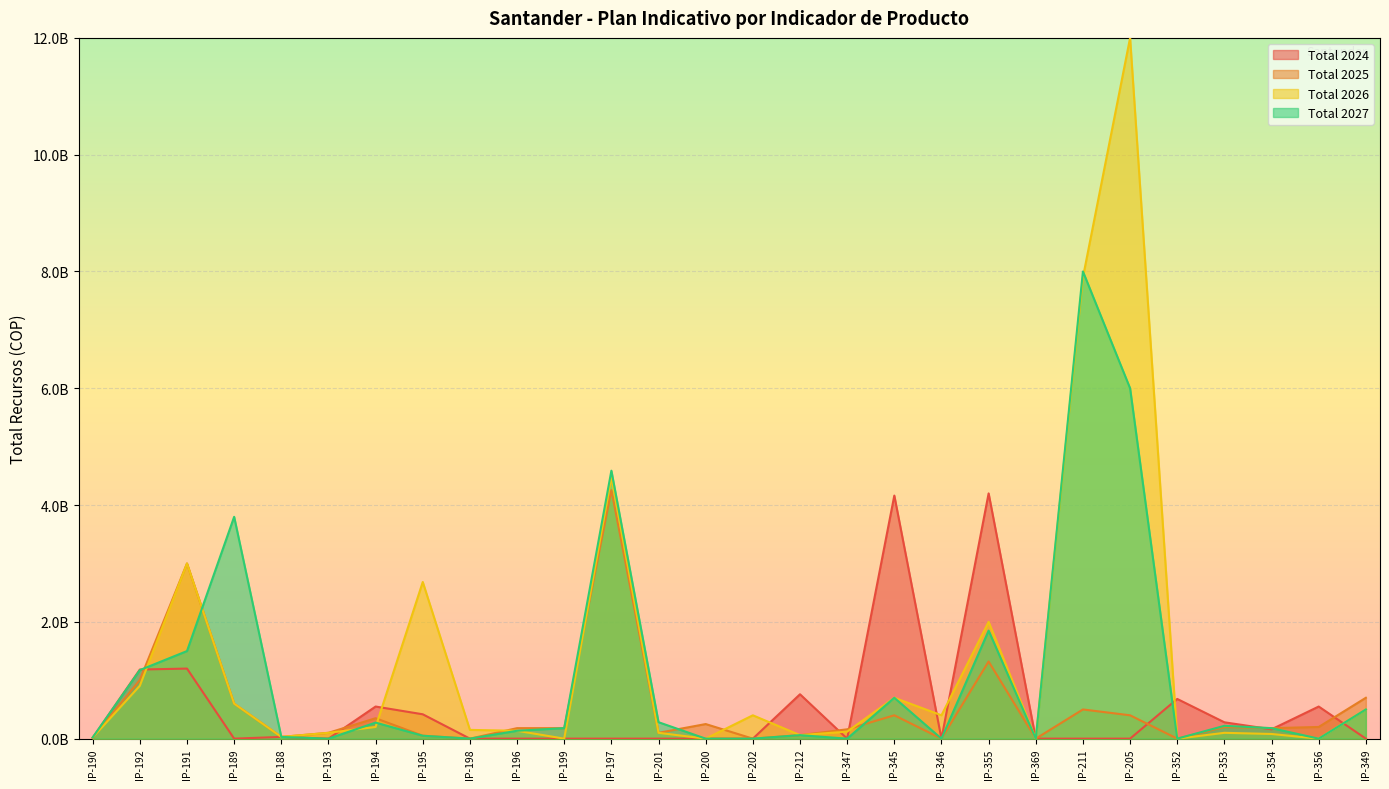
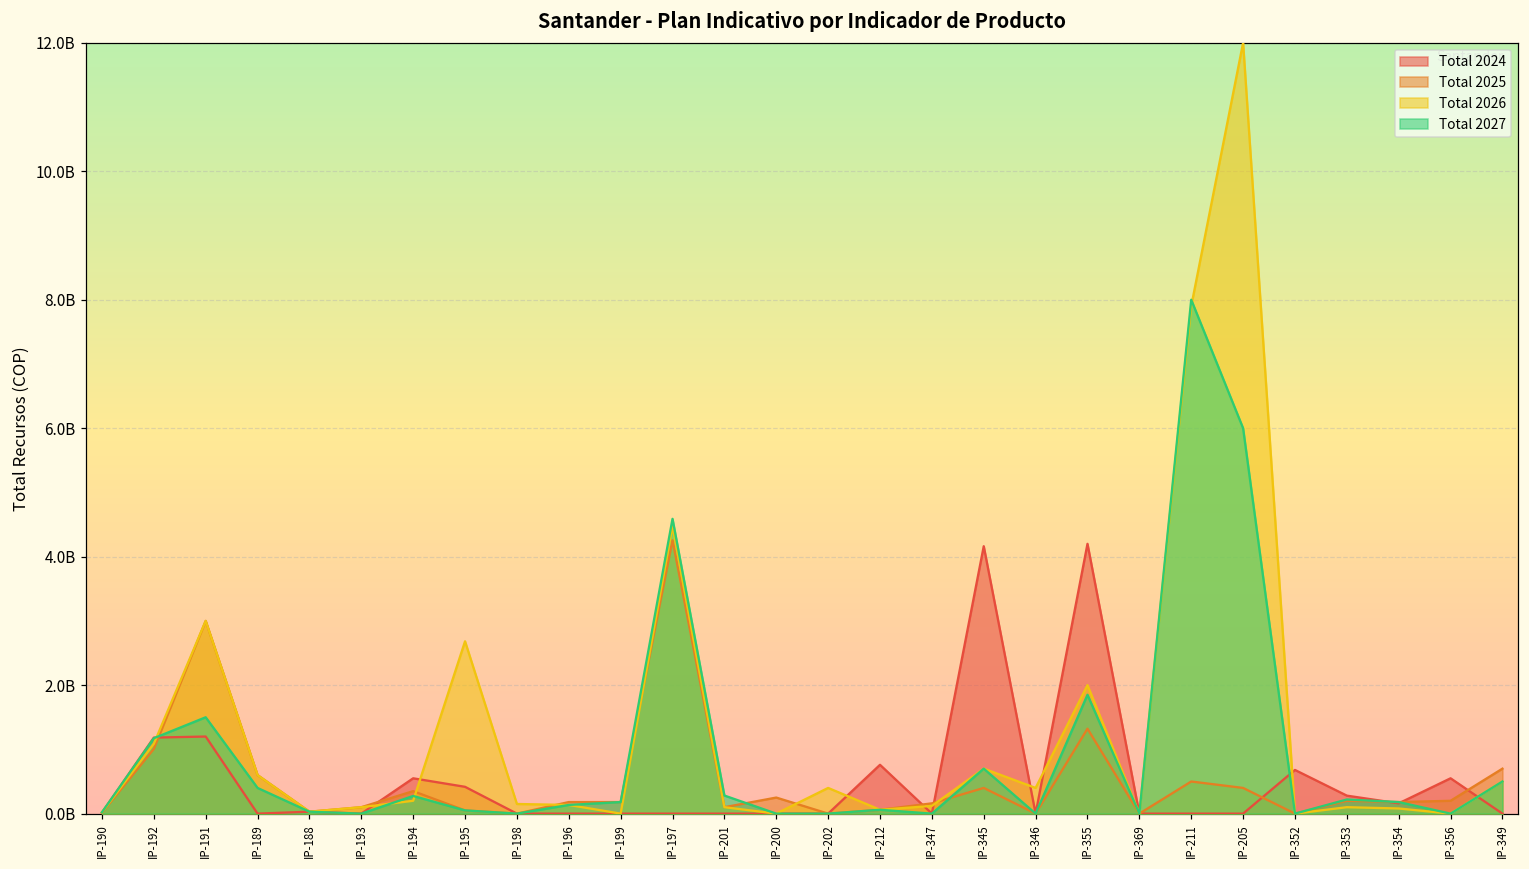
Total 2026, IP-192: 900000000 -> 1100000000
Total 2027, IP-189: 3800000000 -> 400000000
